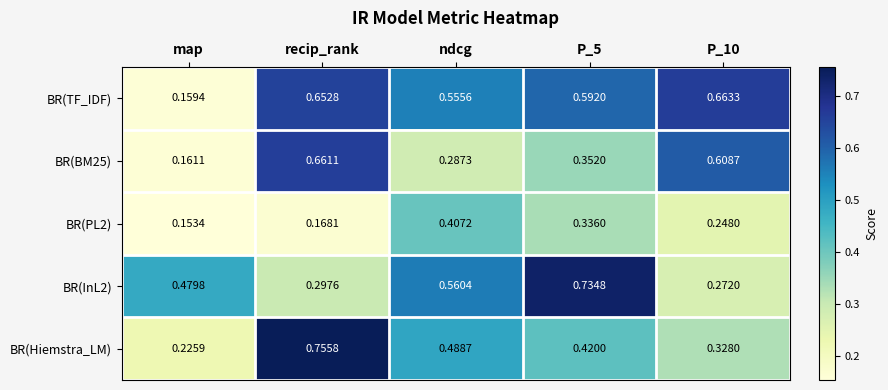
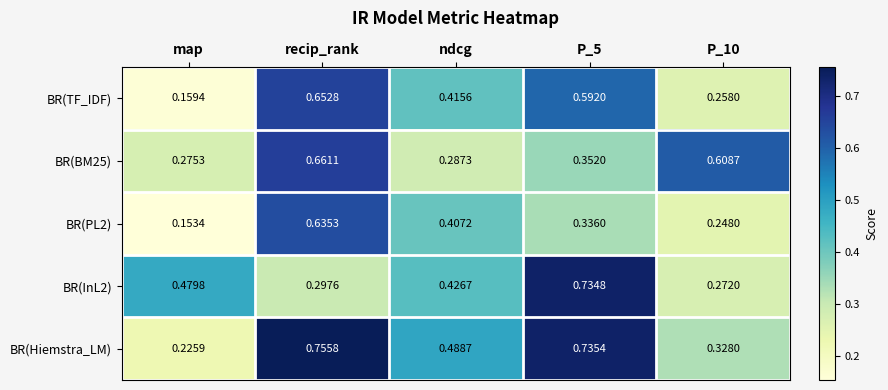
BR(TF_IDF), ndcg: 0.5556 -> 0.4156
BR(TF_IDF), P_10: 0.6633 -> 0.2580
BR(BM25), map: 0.1611 -> 0.2753
BR(PL2), recip_rank: 0.1681 -> 0.6353
BR(InL2), ndcg: 0.5604 -> 0.4267
BR(Hiemstra_LM), P_5: 0.4200 -> 0.7354
